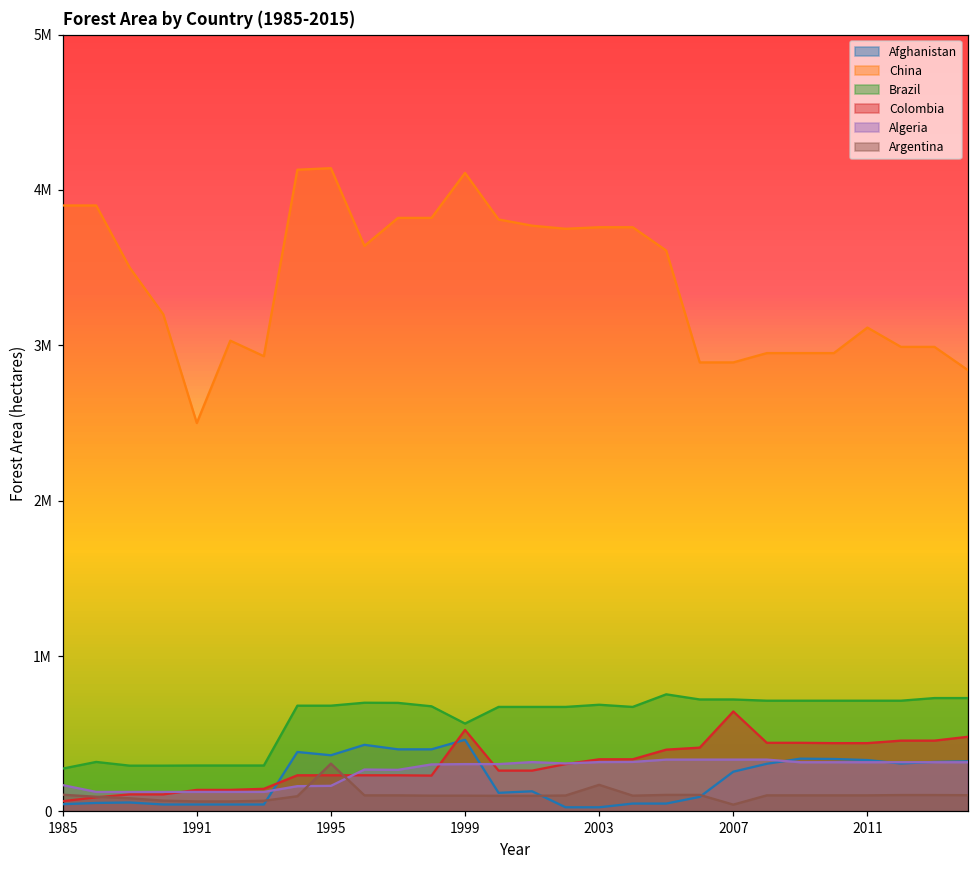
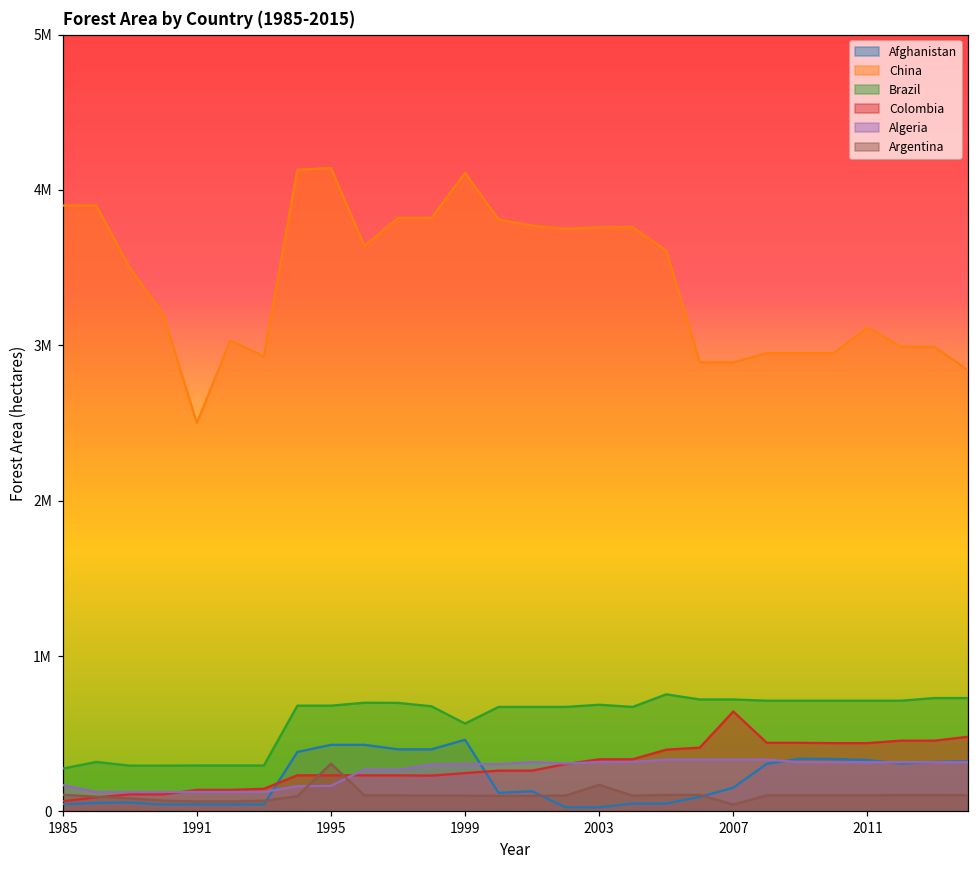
Afghanistan, 1995: 360000 -> 430000
Colombia, 1999: 530000 -> 250000
Afghanistan, 2007: 260000 -> 150000
